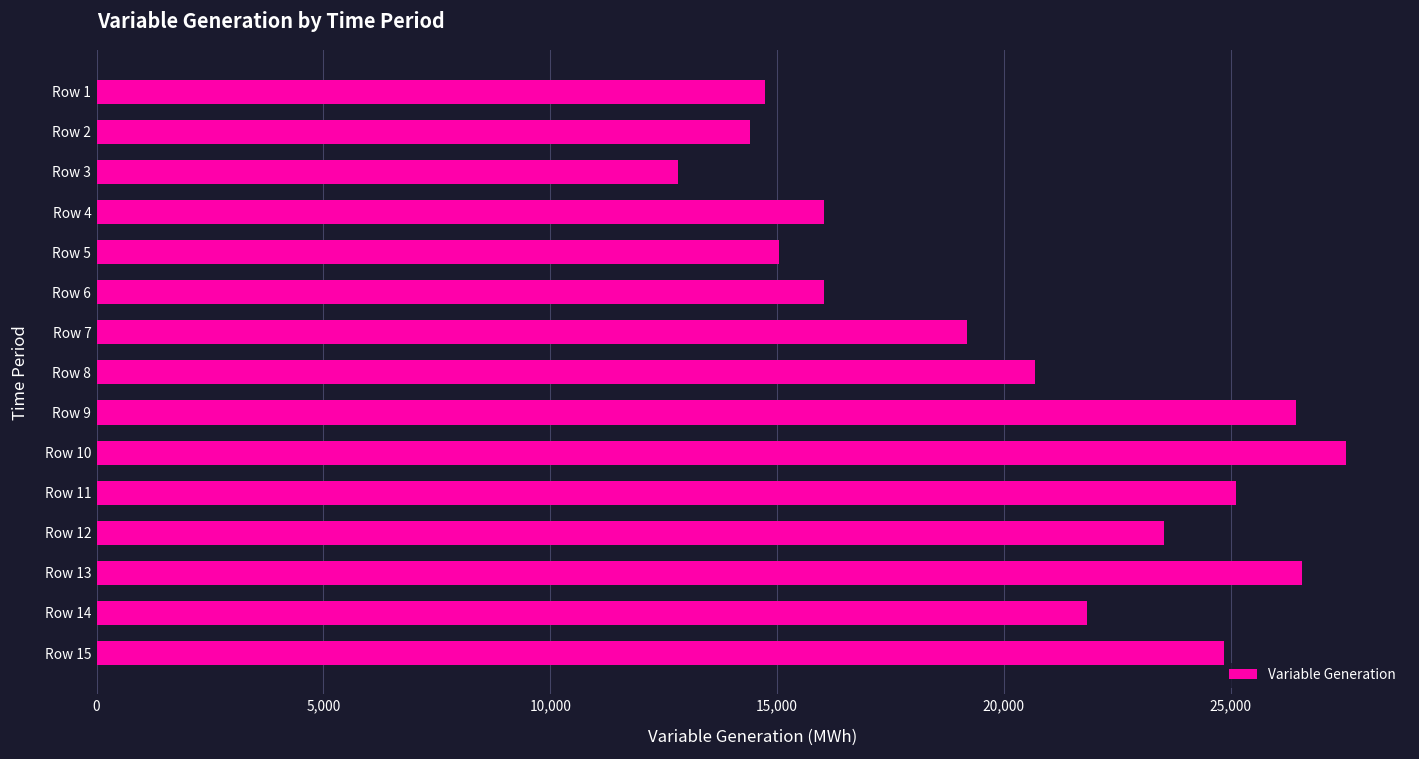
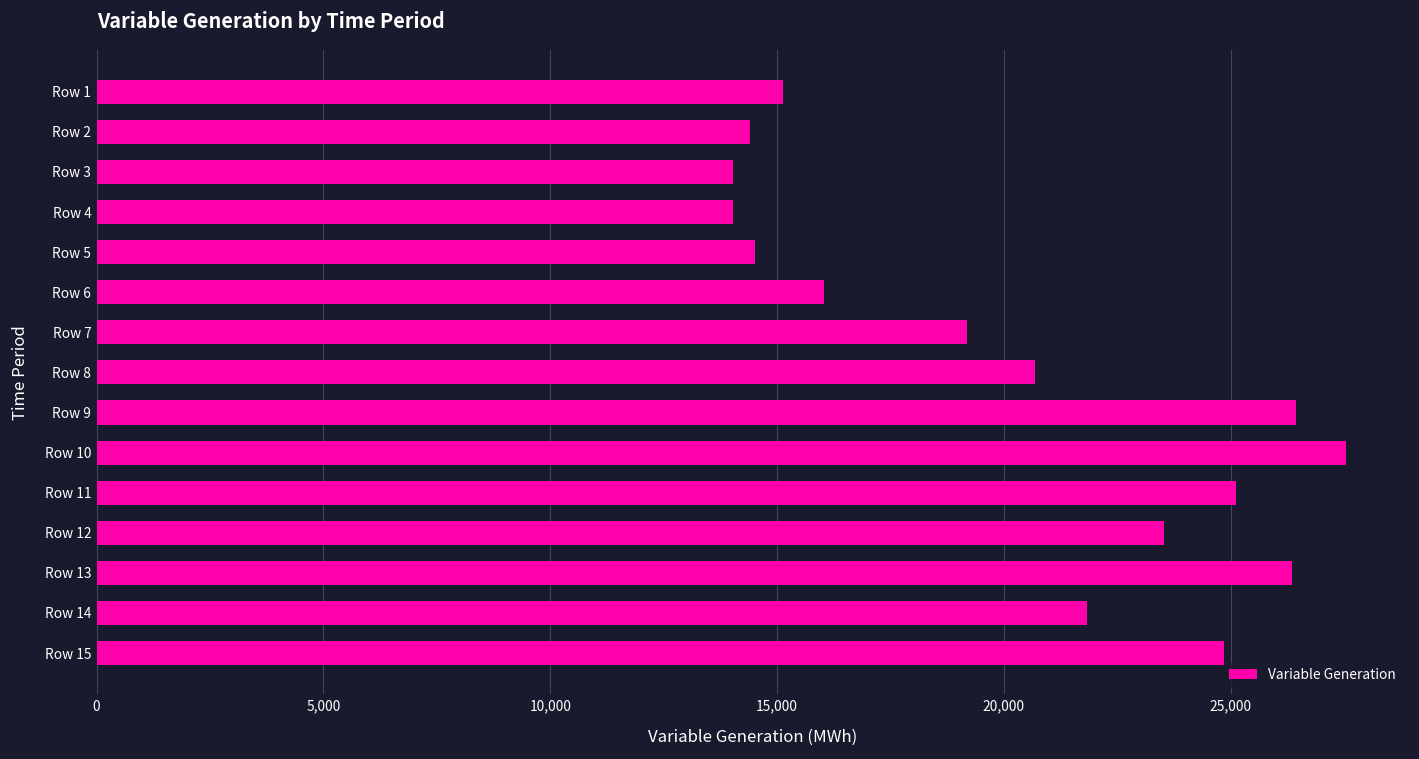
Row 1: 14,700 -> 15,100
Row 3: 12,800 -> 14,000
Row 4: 16,000 -> 14,000
Row 5: 15,000 -> 14,500
Row 13: 26,600 -> 26,300
